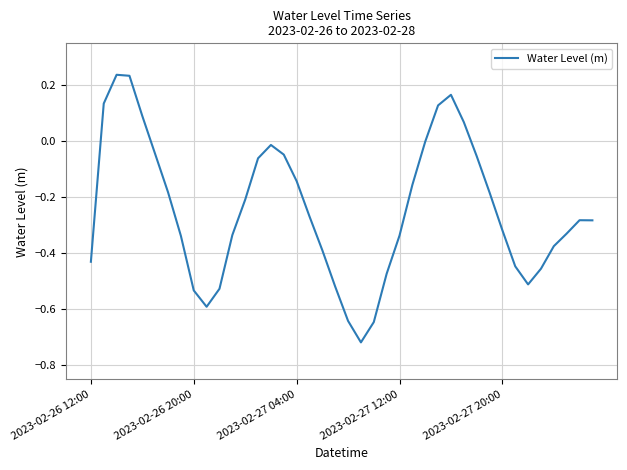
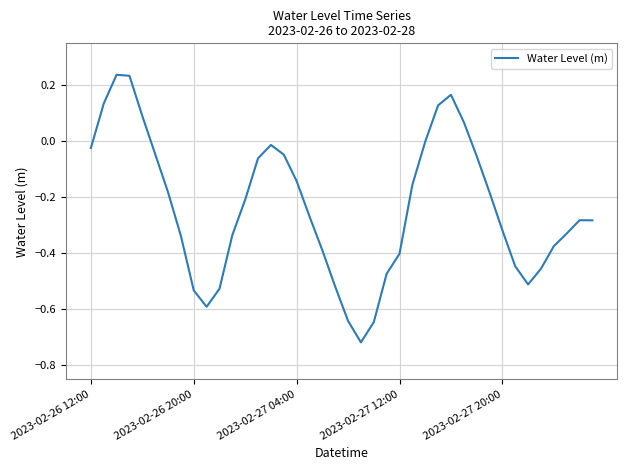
2023-02-26 12:00: -0.43 -> -0.02
2023-02-27 12:00: -0.34 -> -0.40
